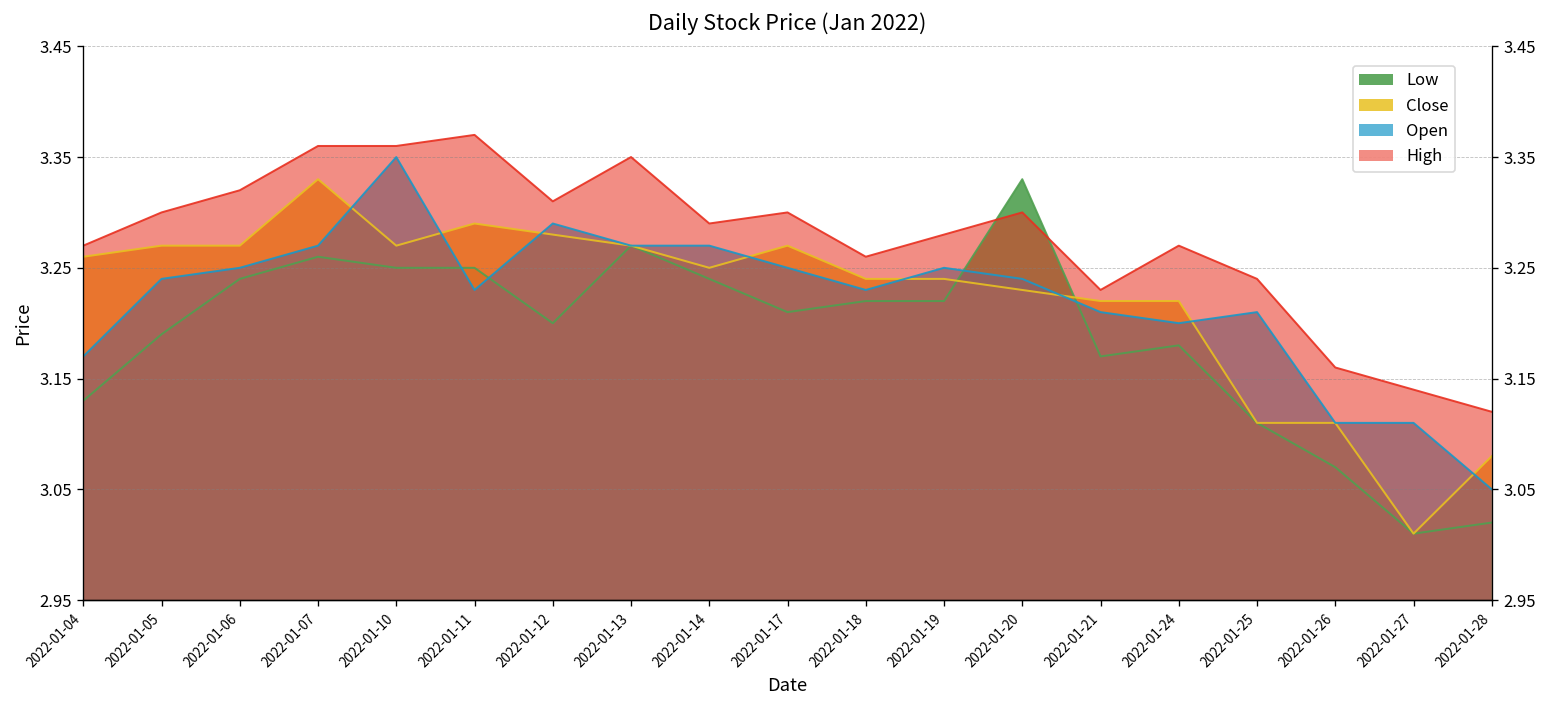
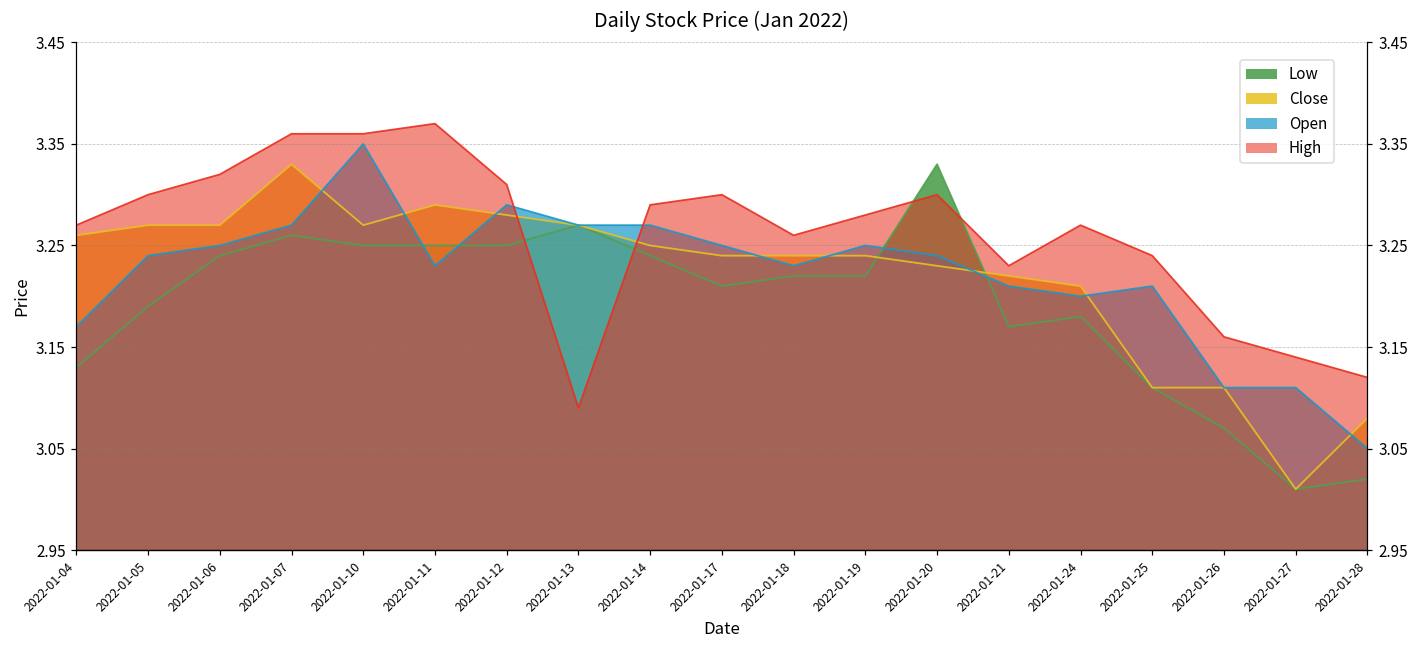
Low, 2022-01-12: 3.20 -> 3.25
High, 2022-01-13: 3.35 -> 3.09
Close, 2022-01-17: 3.27 -> 3.24
Close, 2022-01-24: 3.22 -> 3.21
